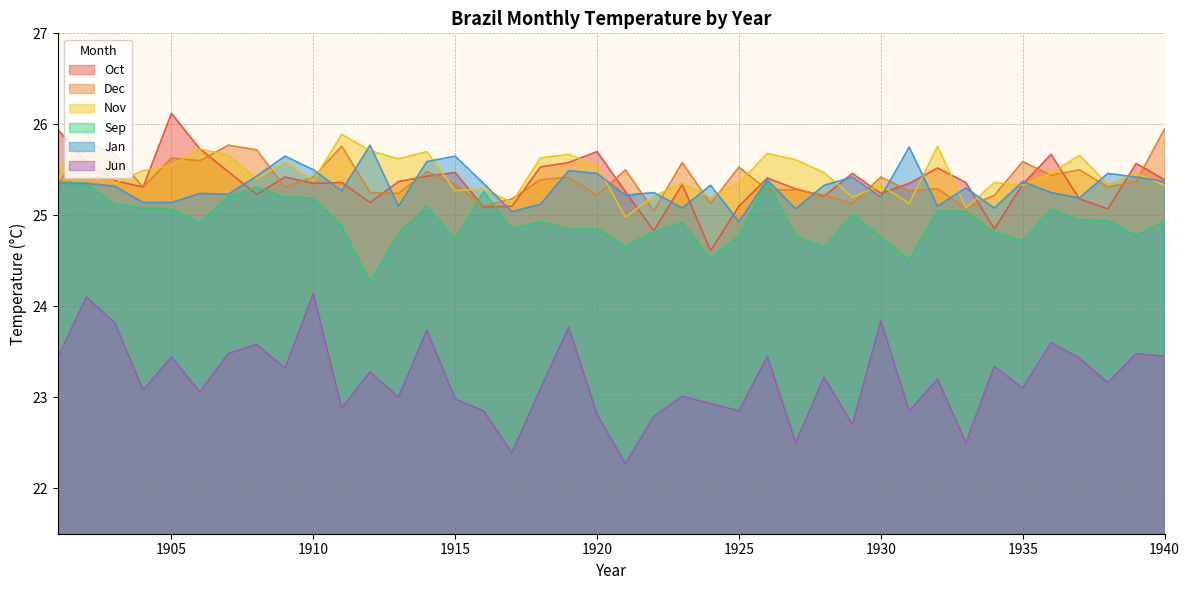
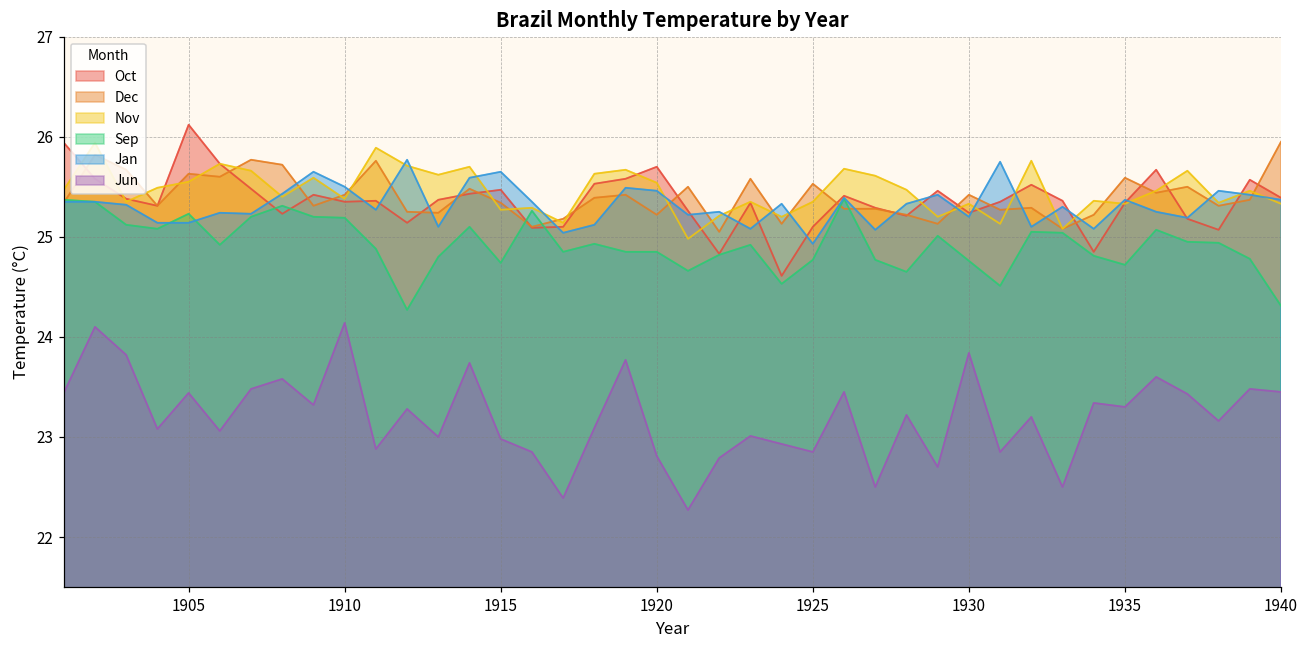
Sep, 1905: 25.1 -> 25.2
Jun, 1935: 23.1 -> 23.3
Sep, 1940: 24.9 -> 24.3
